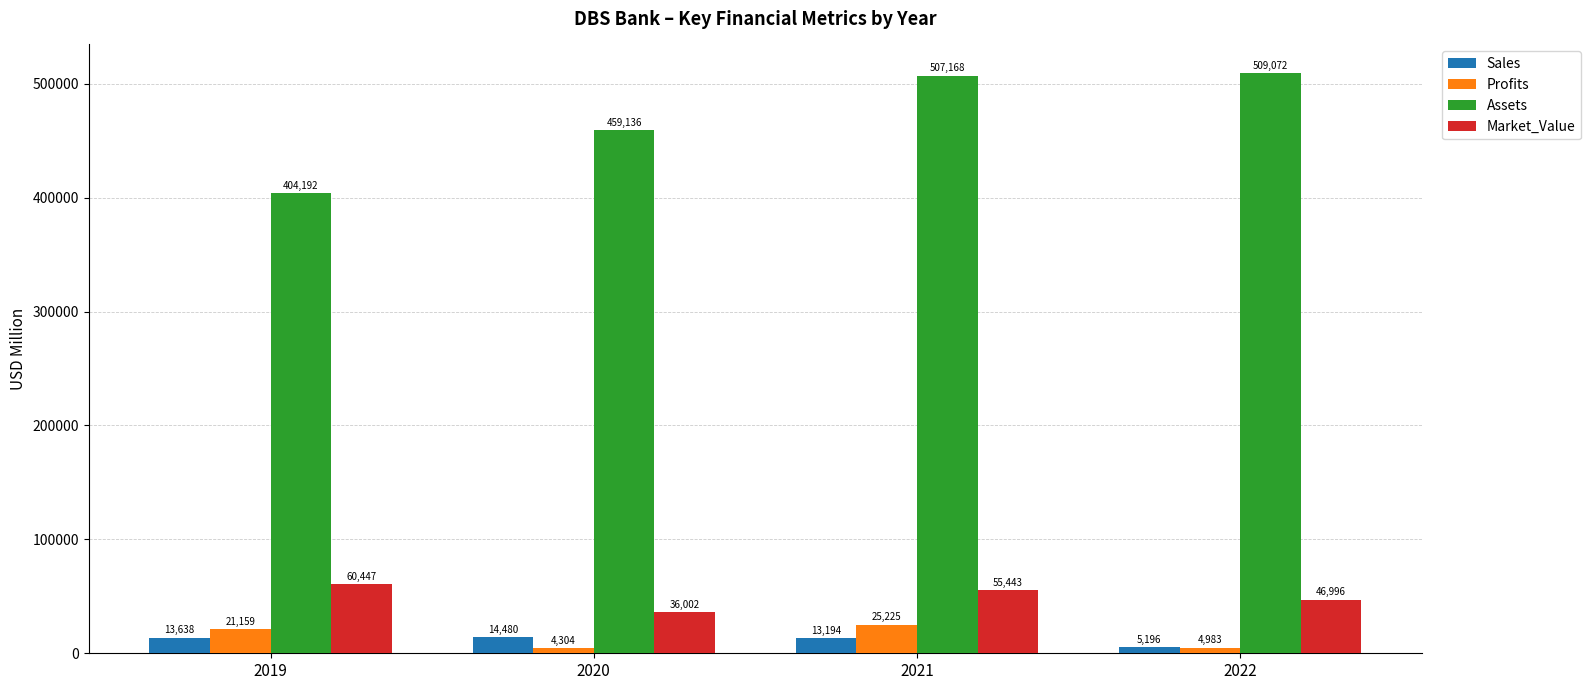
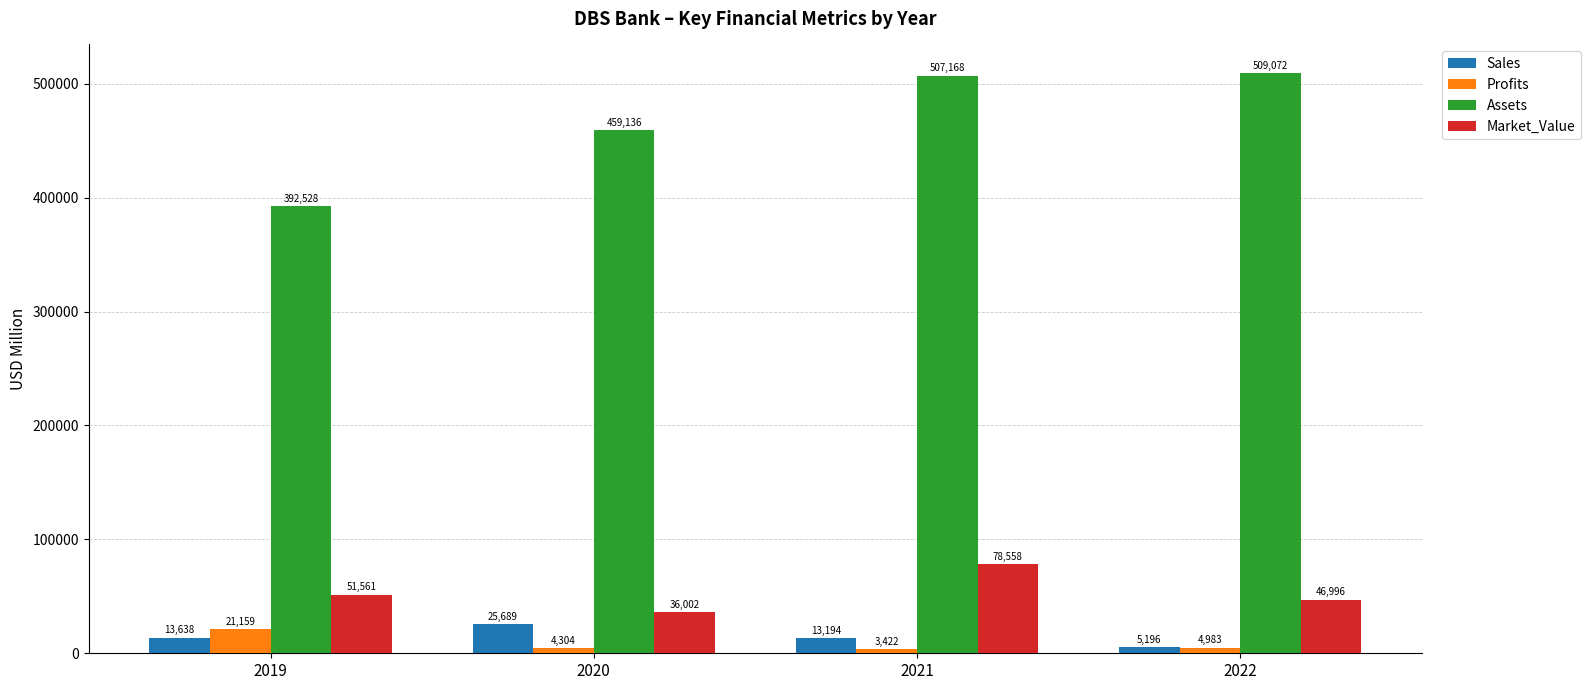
Assets, 2019: 404,192 -> 392,528
Market_Value, 2019: 60,447 -> 51,561
Sales, 2020: 14,480 -> 25,689
Profits, 2021: 25,225 -> 3,422
Market_Value, 2021: 55,443 -> 78,558
